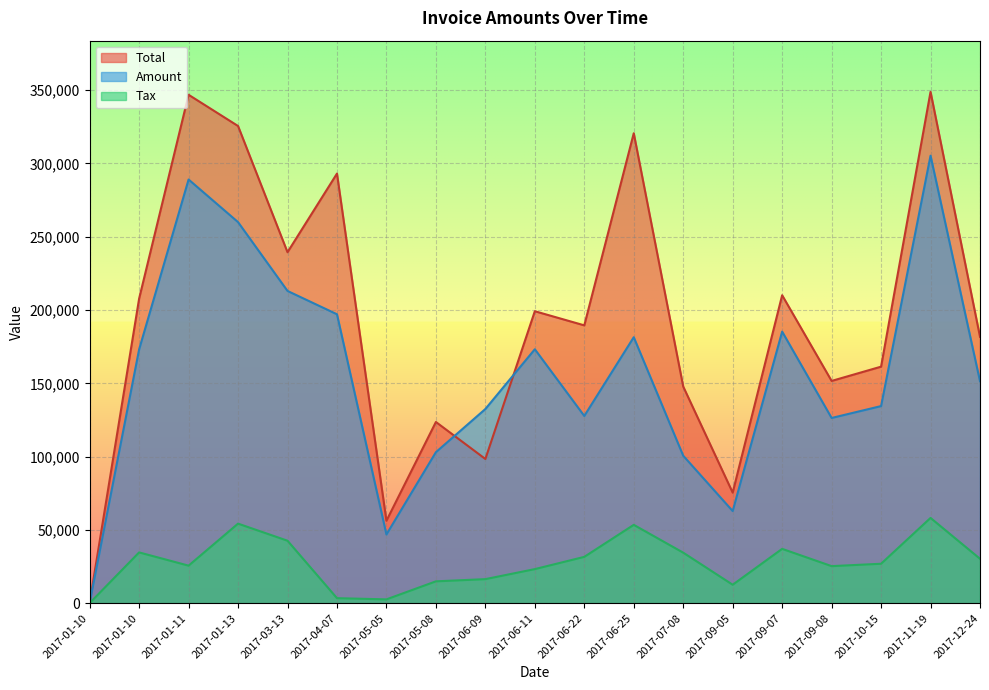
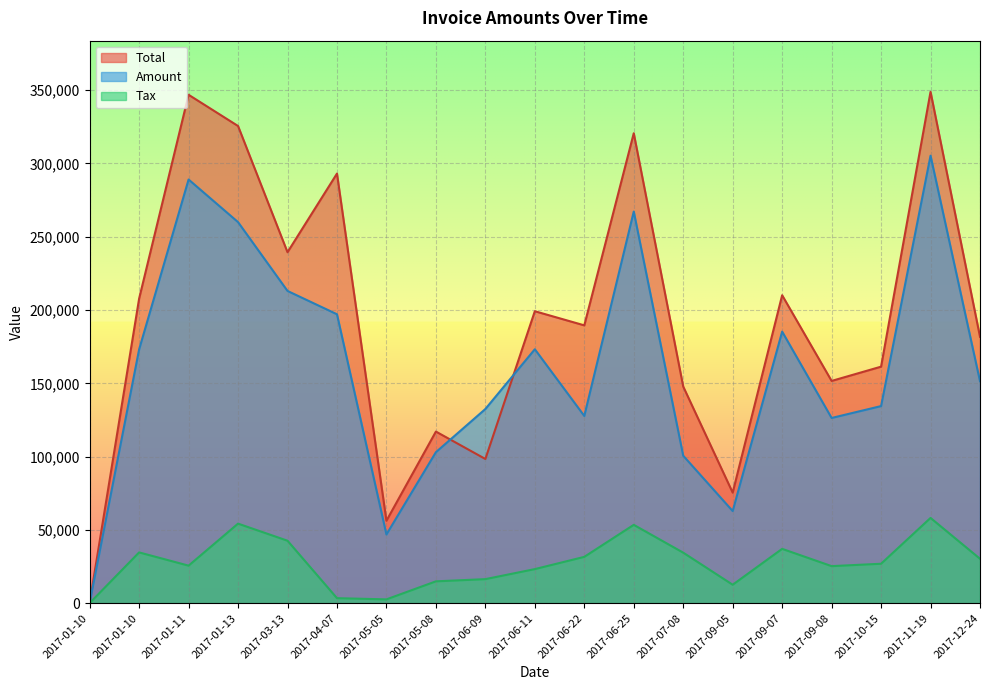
Total, 2017-05-08: 124,000 -> 117,000
Amount, 2017-06-25: 181,000 -> 267,000
